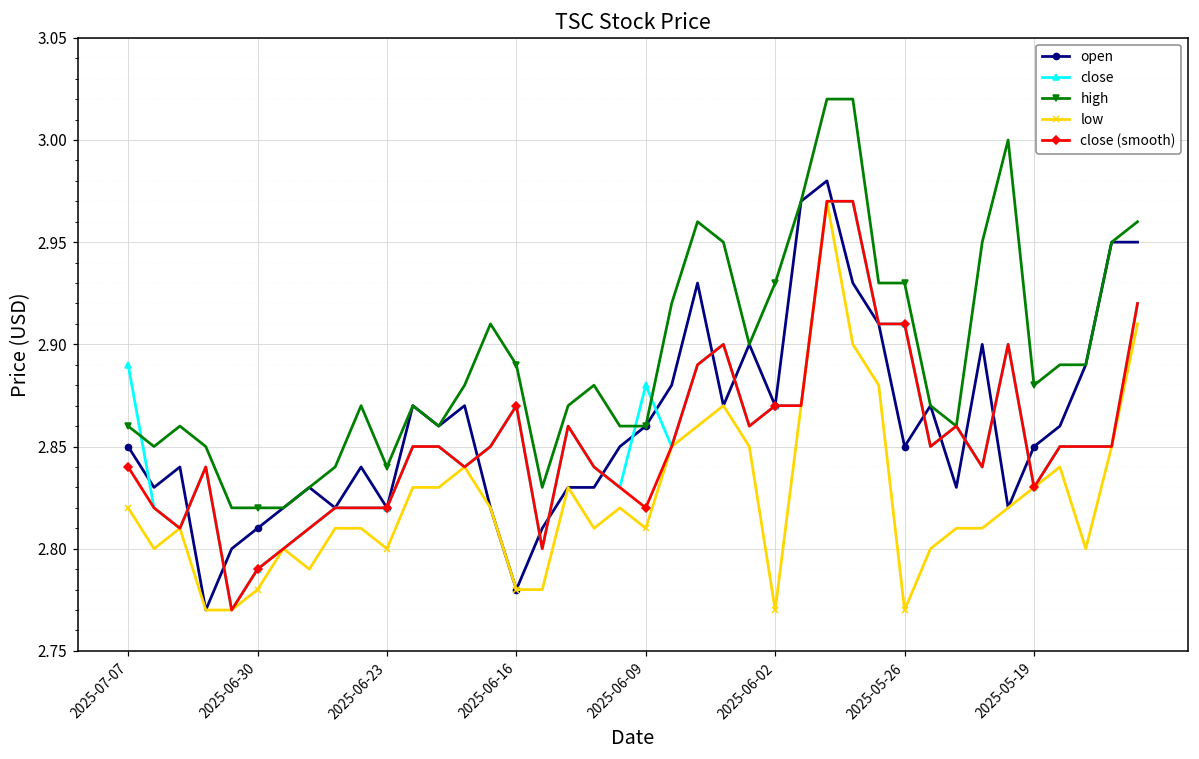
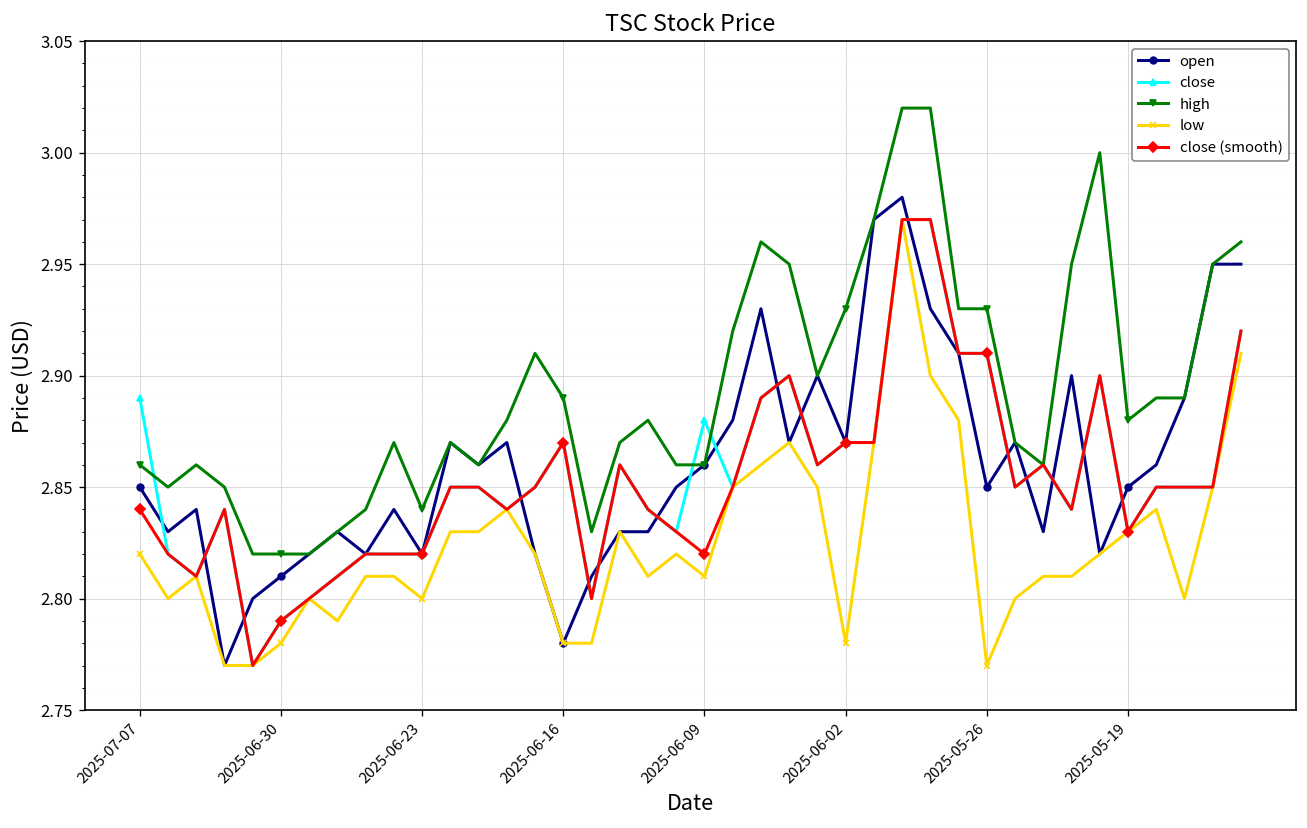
low, 2025-06-02: 2.77 -> 2.78
